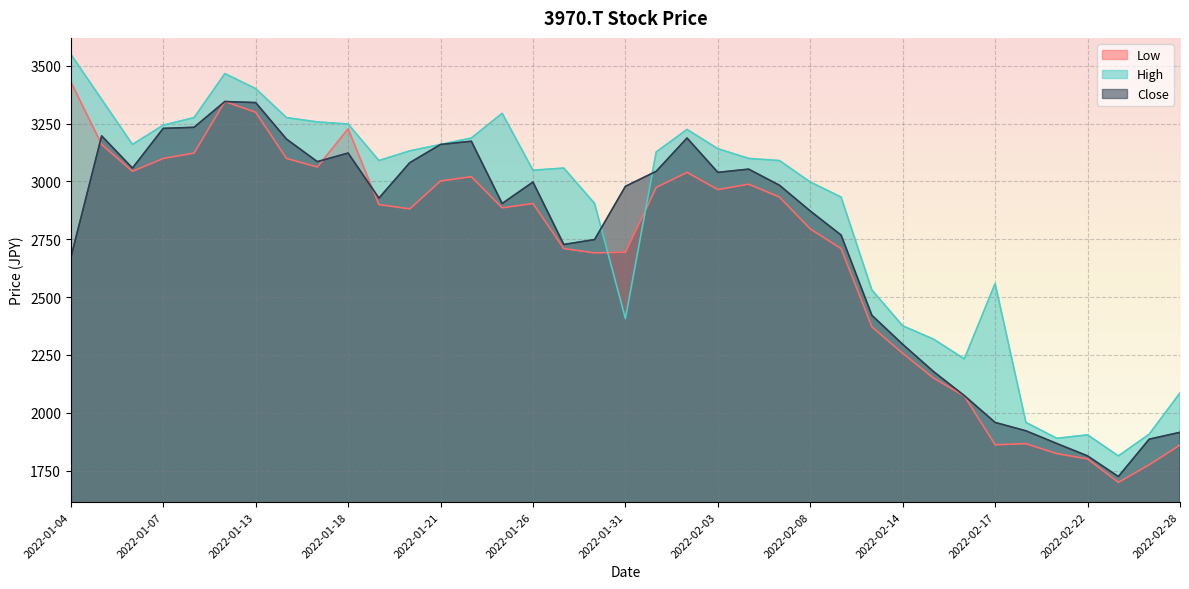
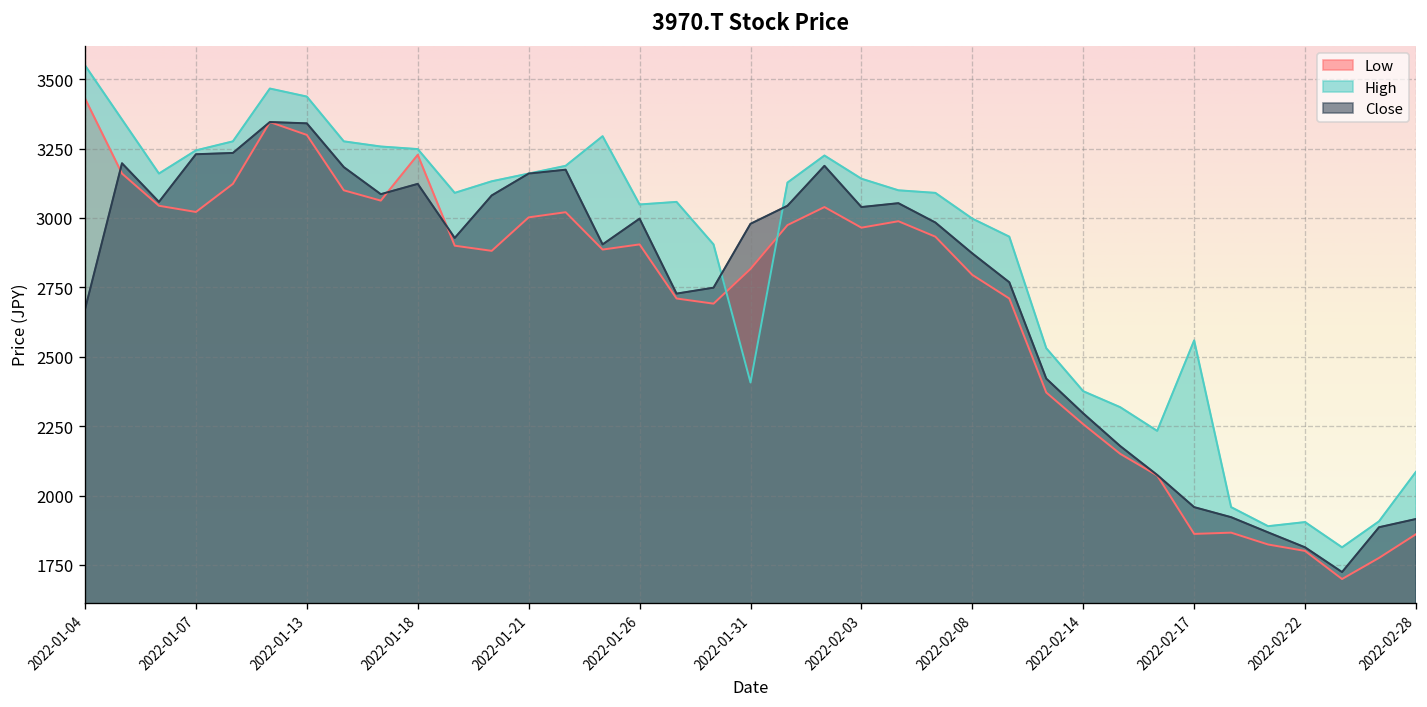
Low, 2022-01-07: 3100 -> 3020
High, 2022-01-13: 3400 -> 3440
Low, 2022-01-31: 2690 -> 2820
